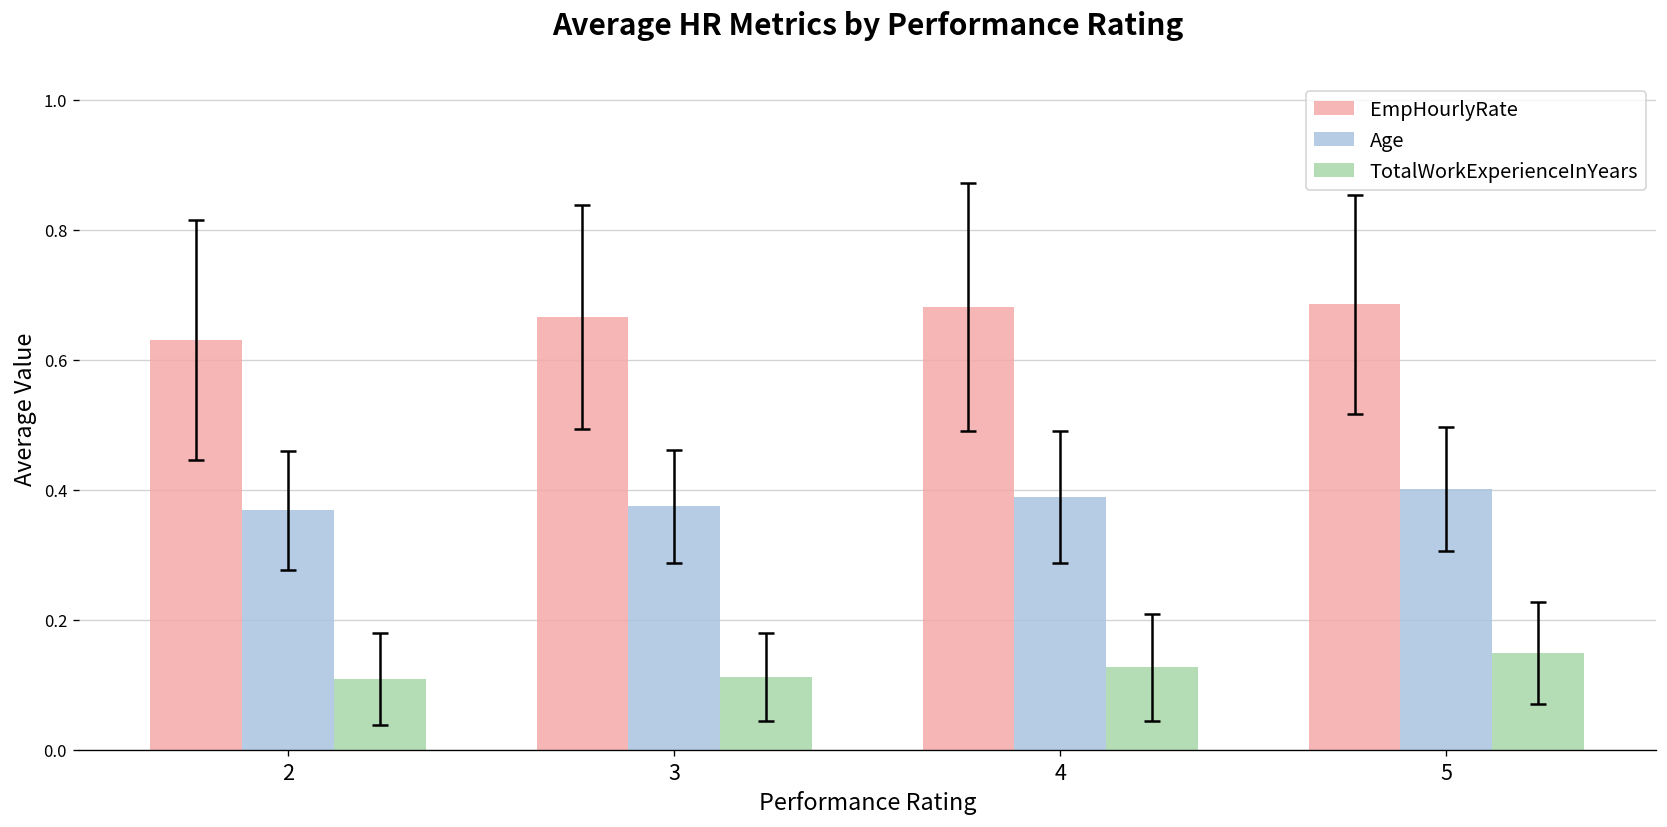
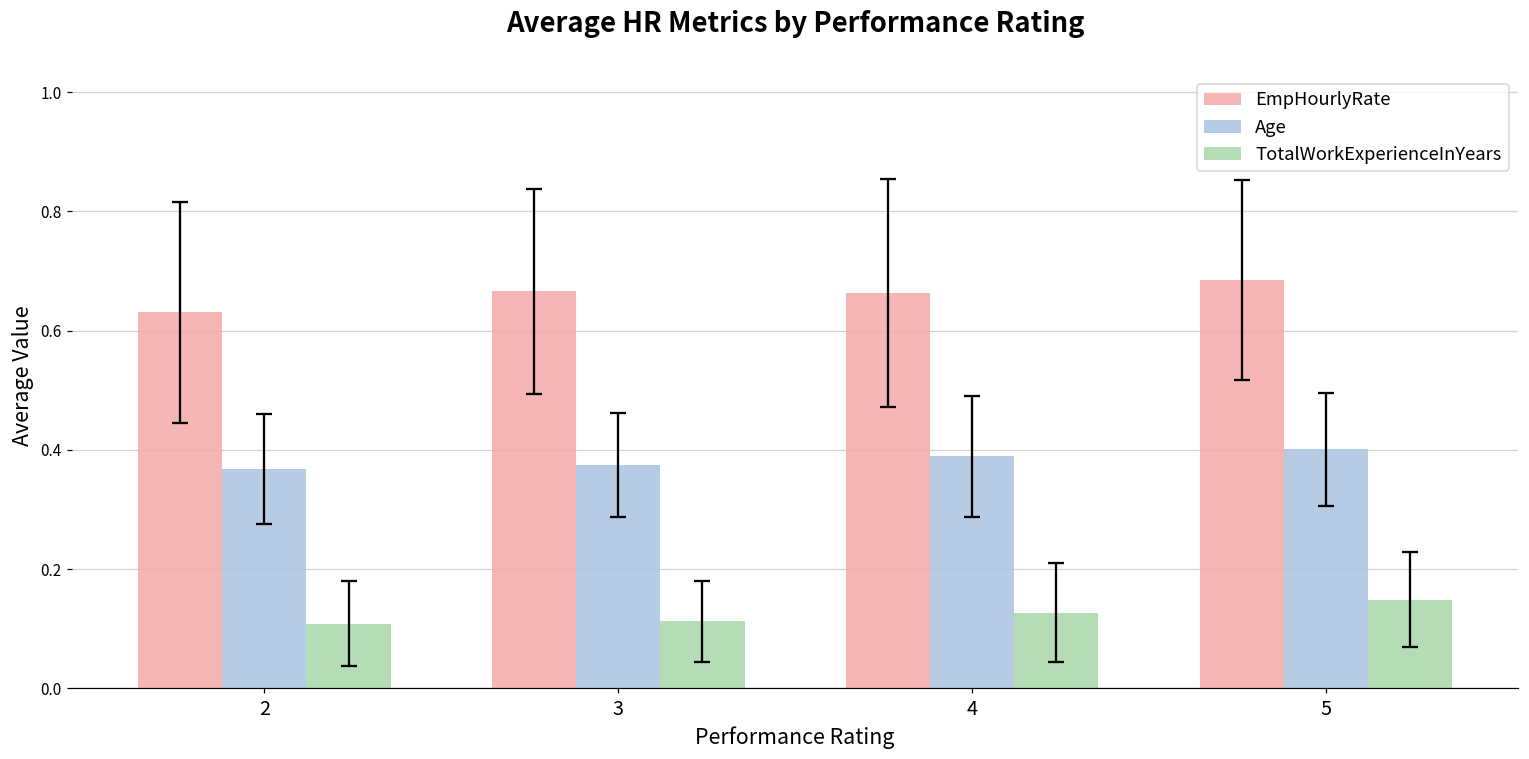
EmpHourlyRate, 4: 0.68 -> 0.66
